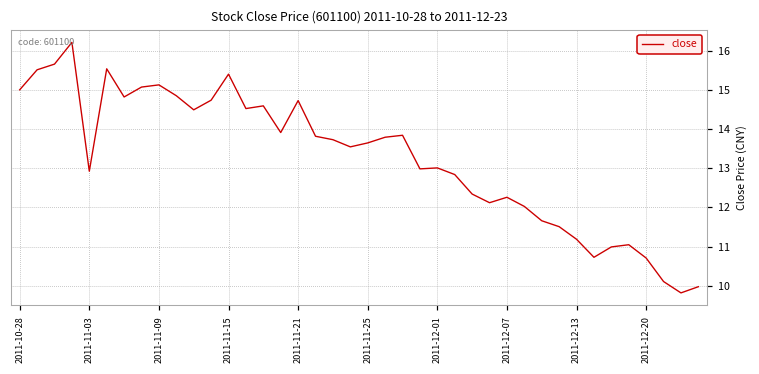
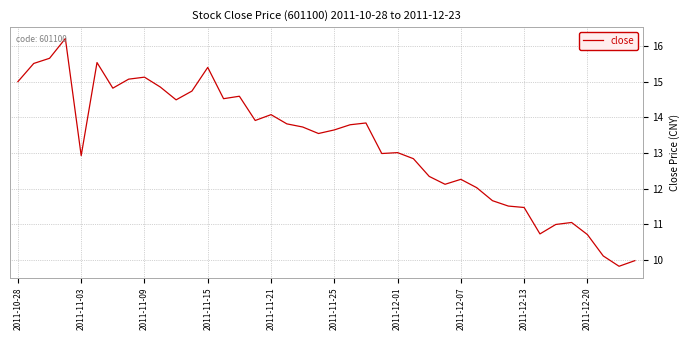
2011-11-21: 14.7 -> 14.1
2011-12-13: 11.2 -> 11.5
